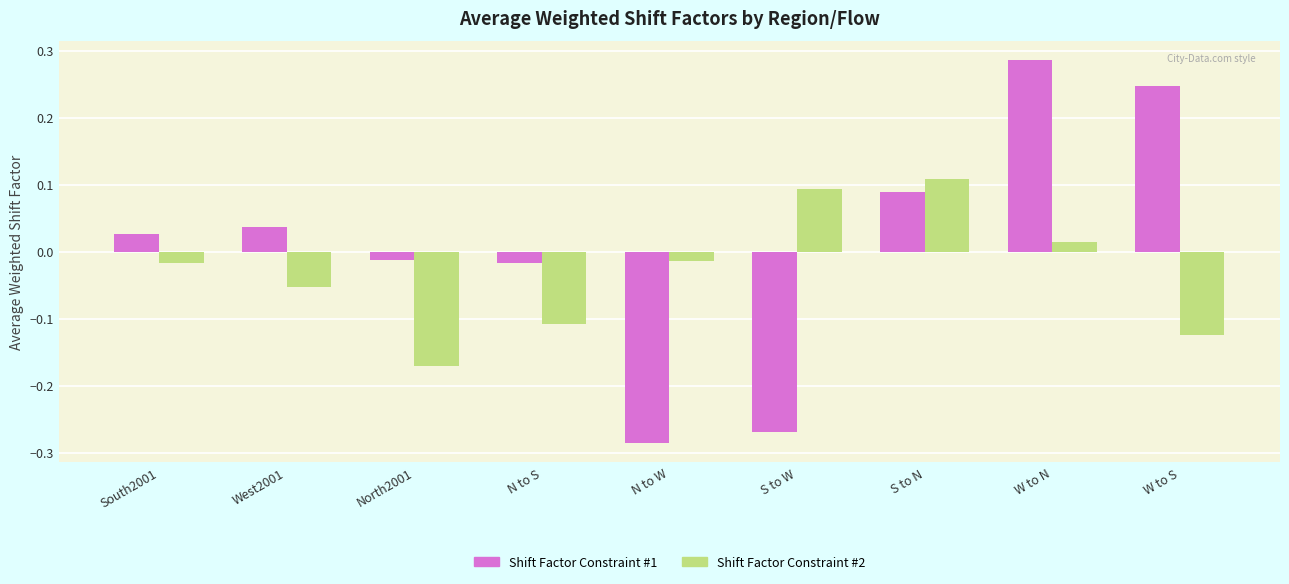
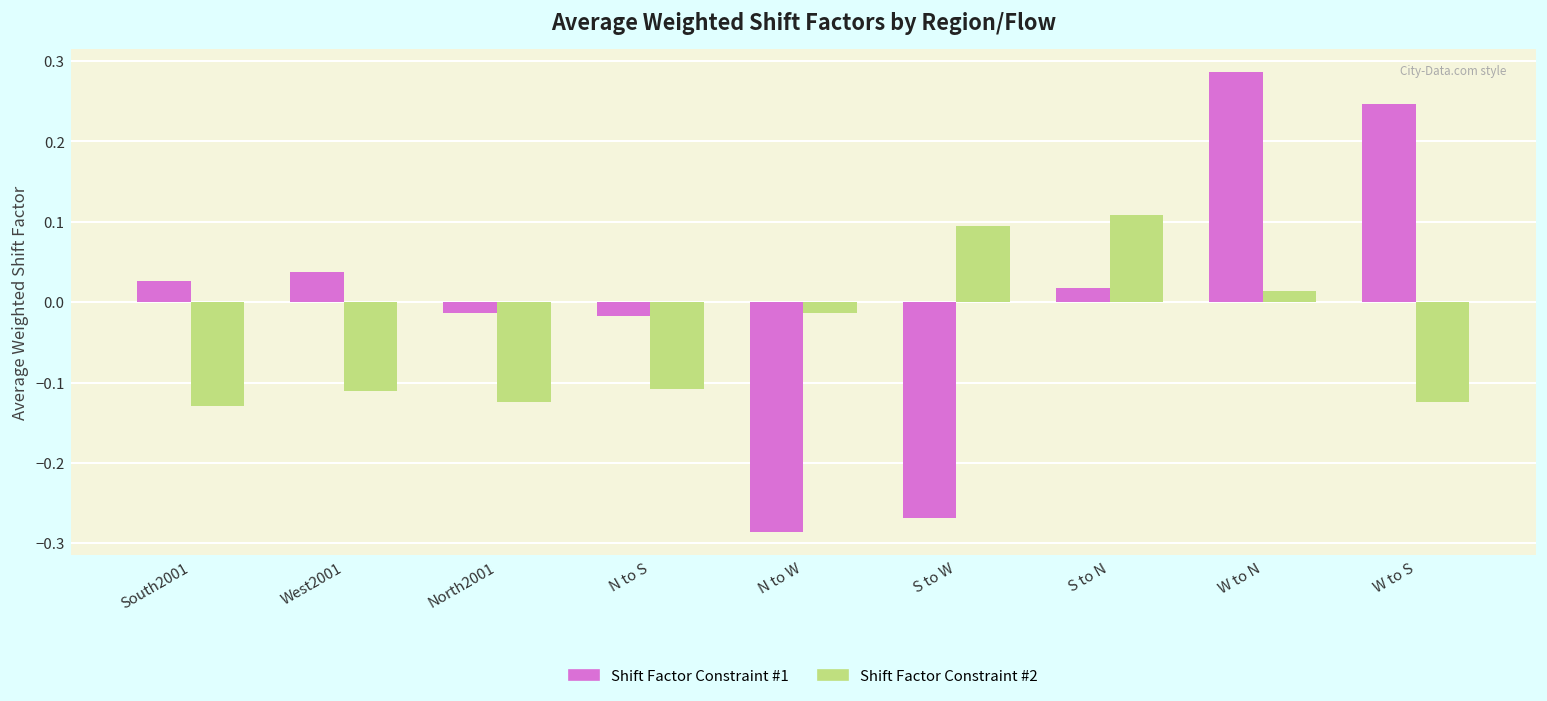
Shift Factor Constraint #2, South2001: -0.02 -> -0.13
Shift Factor Constraint #2, West2001: -0.05 -> -0.11
Shift Factor Constraint #2, North2001: -0.17 -> -0.12
Shift Factor Constraint #1, S to N: 0.09 -> 0.02
